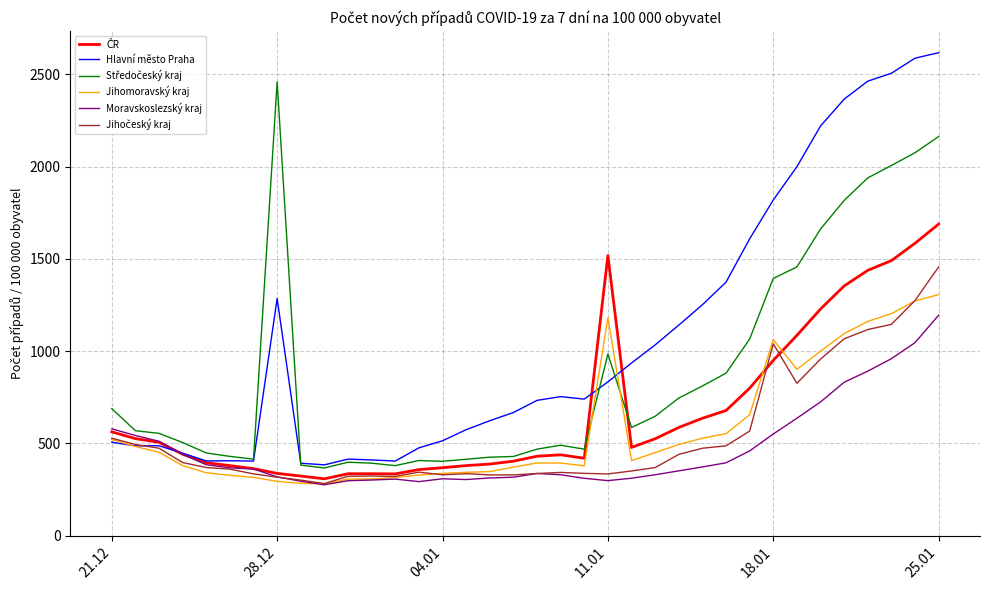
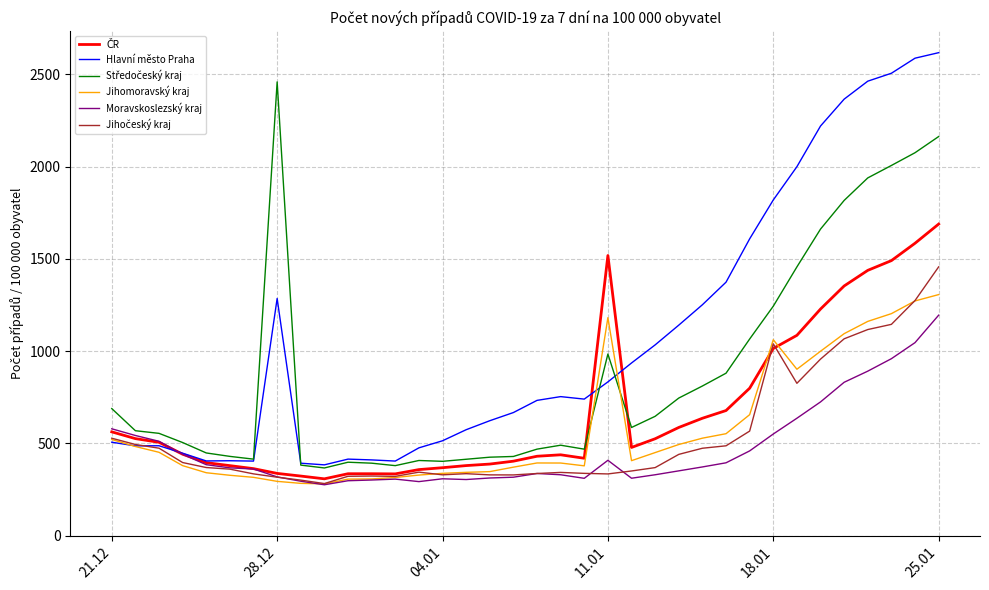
Moravskoslezský kraj, 11.01: 300 -> 410
ČR, 18.01: 950 -> 1010
Středočeský kraj, 18.01: 1390 -> 1240
